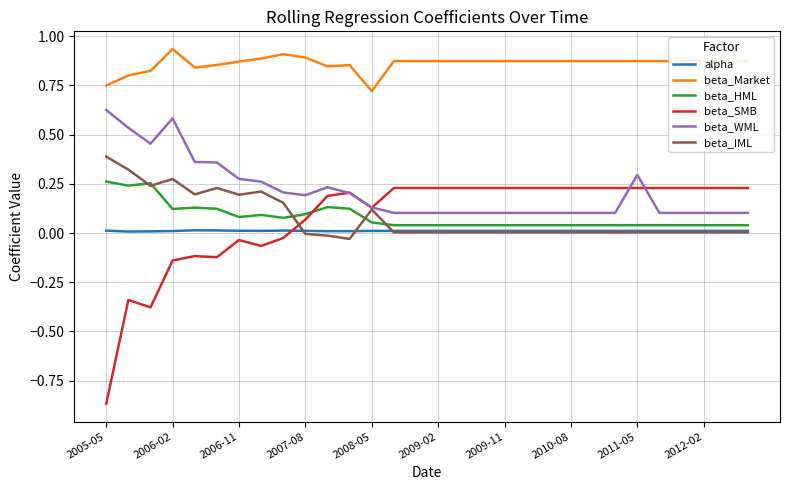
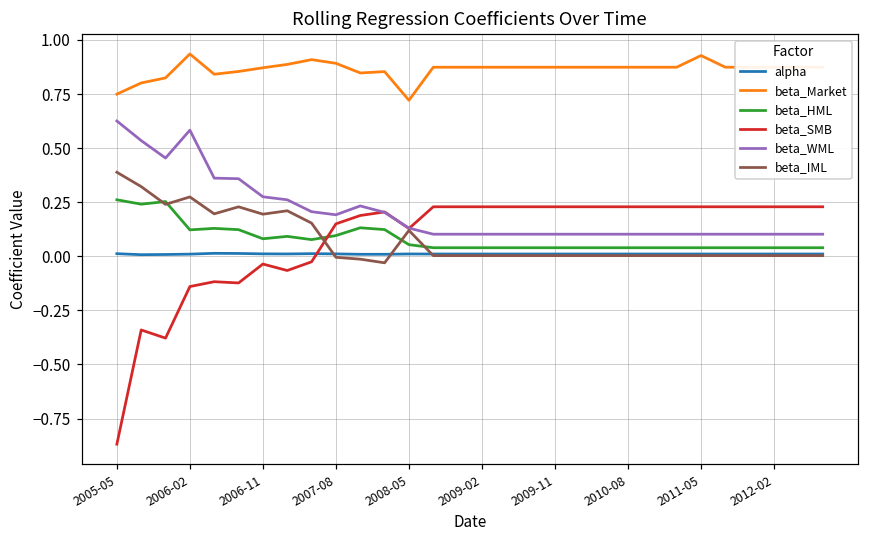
beta_SMB, 2007-08: 0.07 -> 0.15
beta_Market, 2011-05: 0.87 -> 0.93
beta_WML, 2011-05: 0.30 -> 0.10
